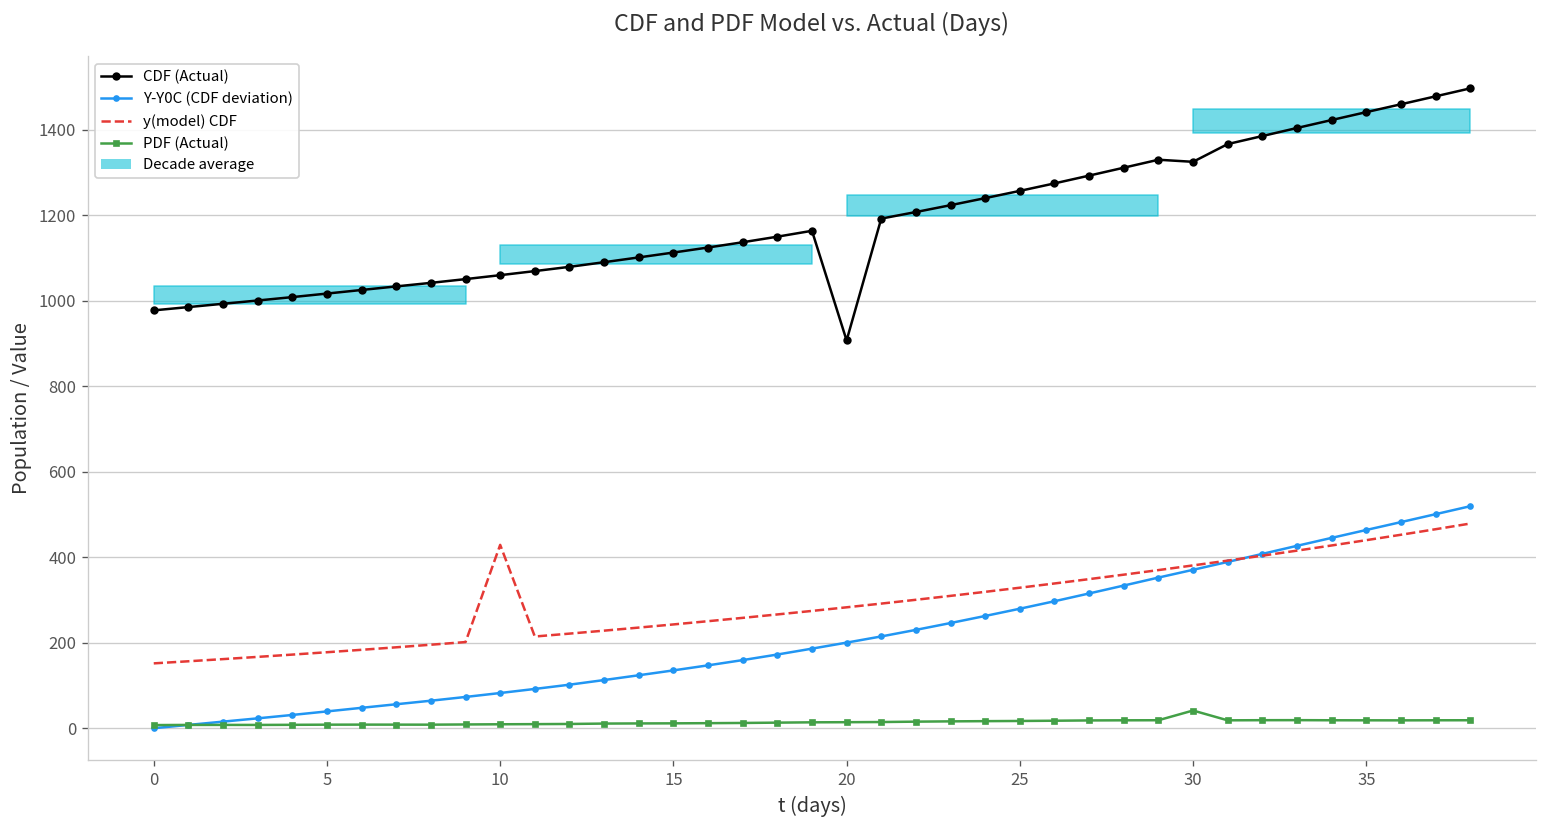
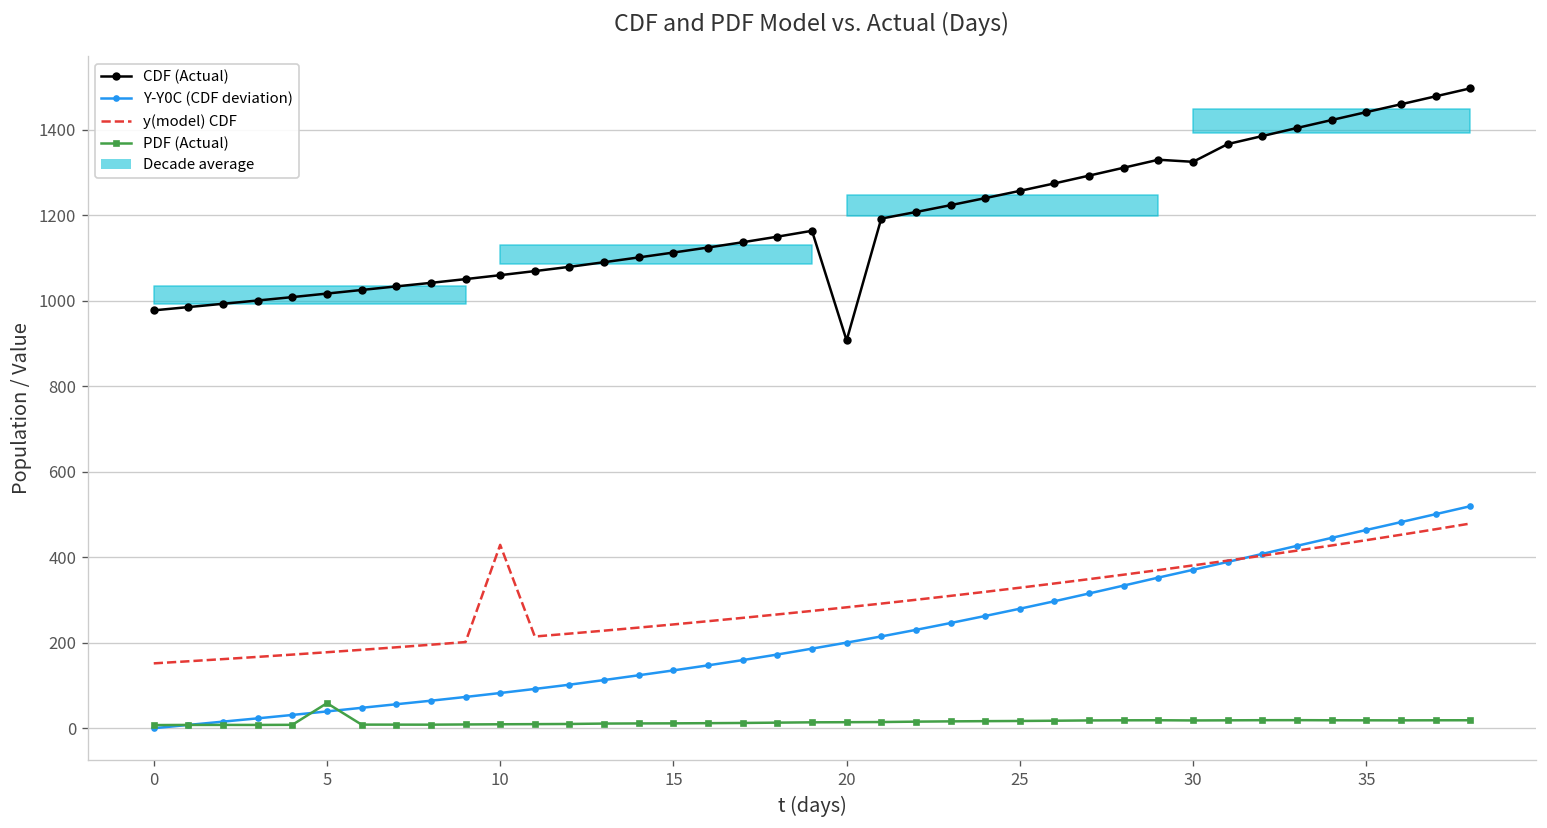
PDF (Actual), 5: 10 -> 60
PDF (Actual), 30: 40 -> 20
